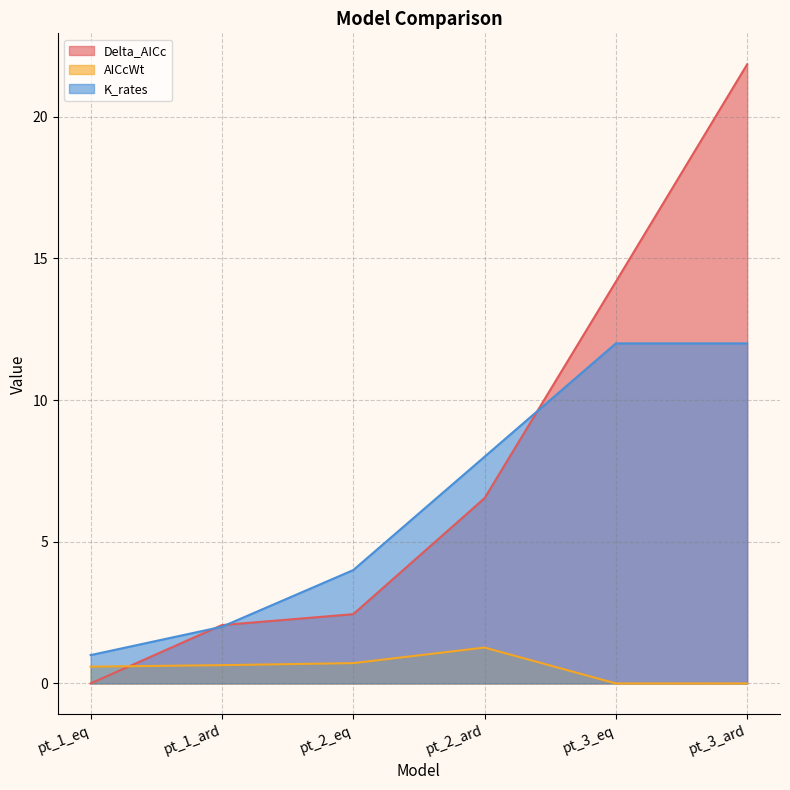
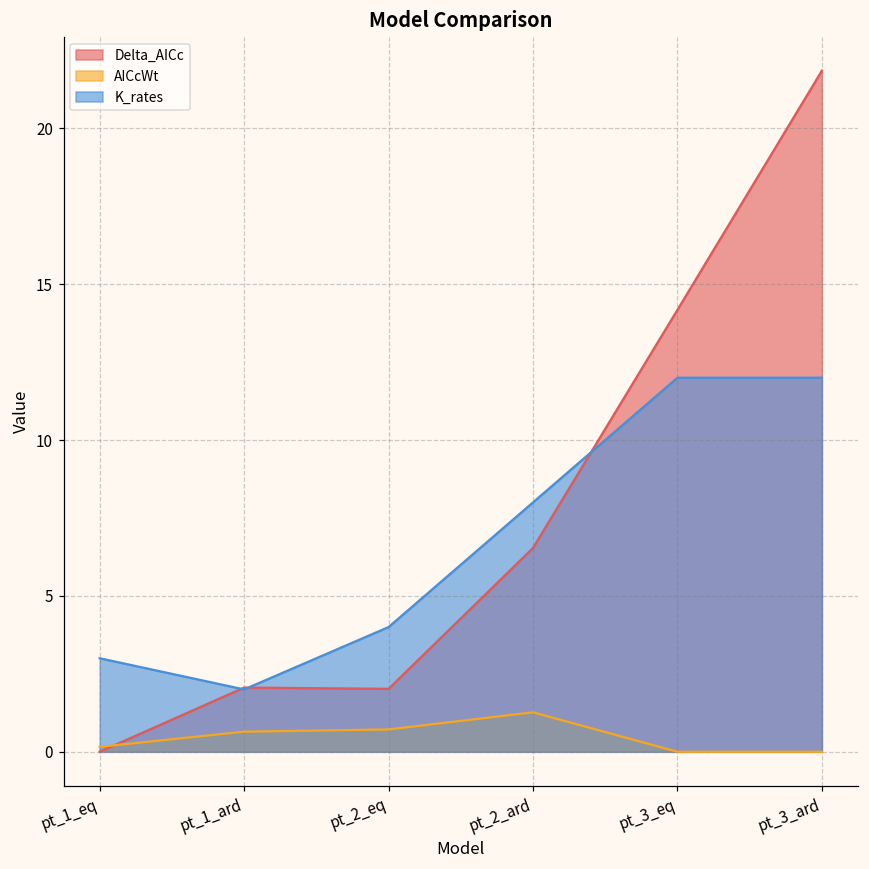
AICcWt, pt_1_eq: 0.6 -> 0.2
K_rates, pt_1_eq: 1 -> 3
Delta_AICc, pt_2_eq: 2.4 -> 2.0
